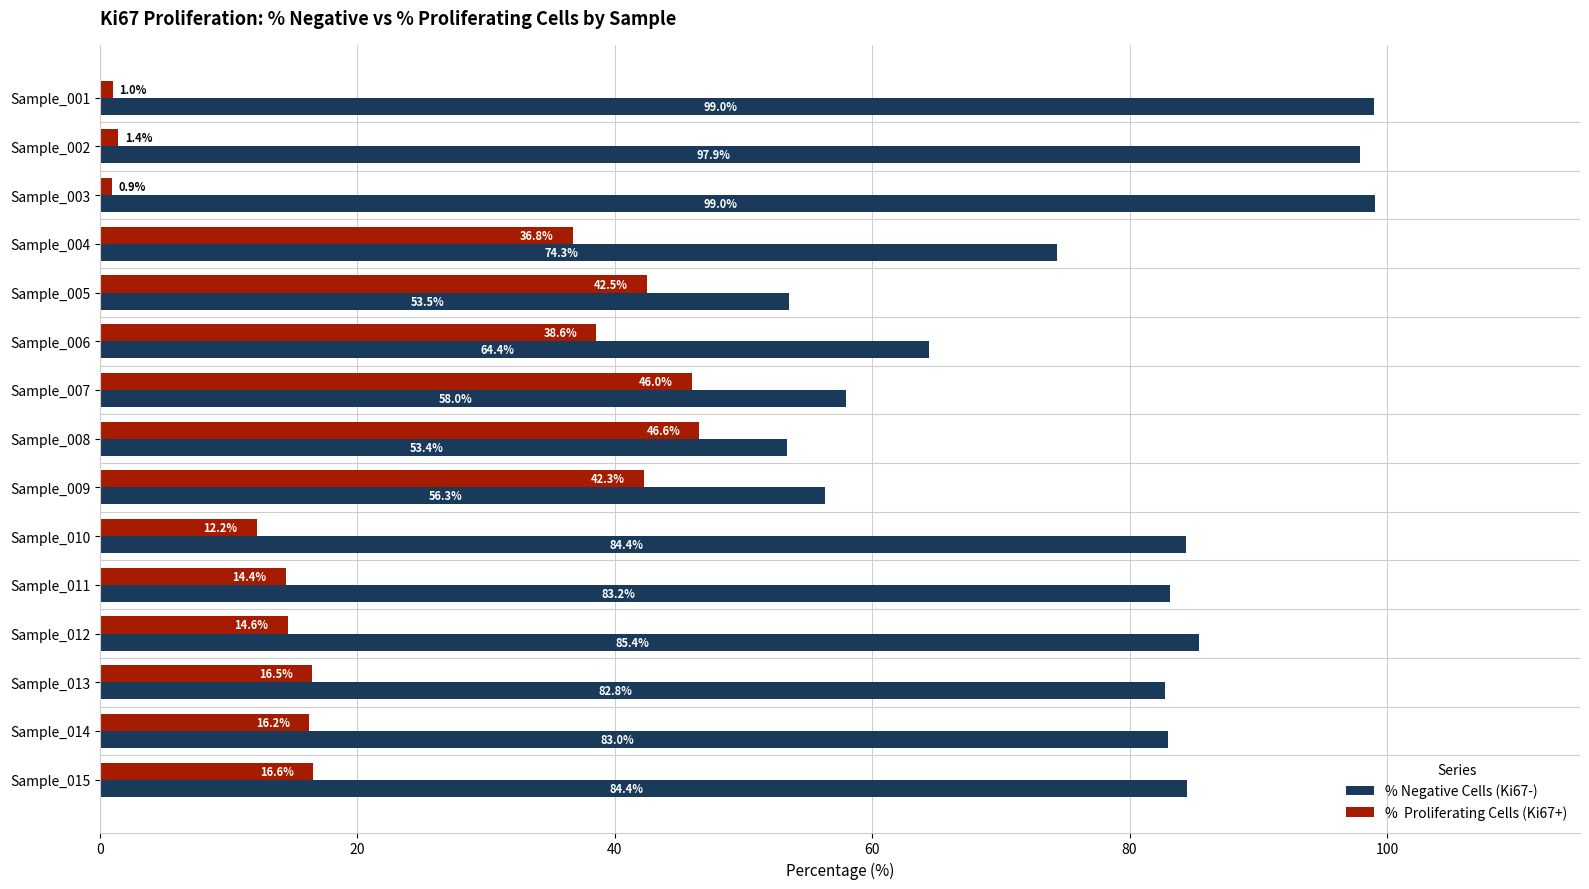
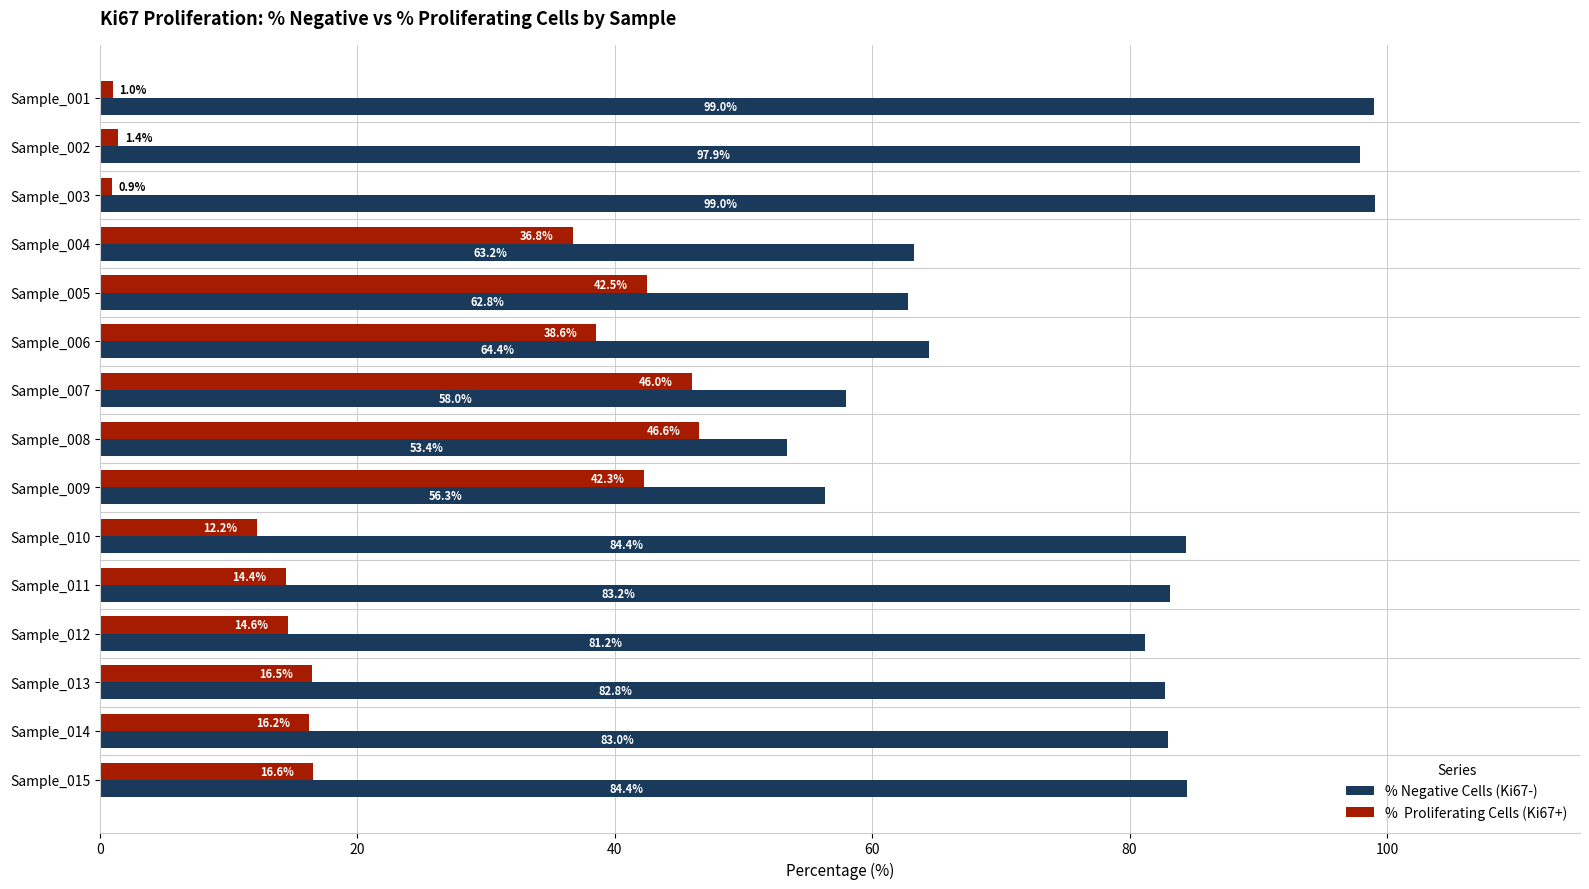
% Negative Cells (Ki67-), Sample_004: 74.3% -> 63.2%
% Negative Cells (Ki67-), Sample_005: 53.5% -> 62.8%
% Negative Cells (Ki67-), Sample_012: 85.4% -> 81.2%
